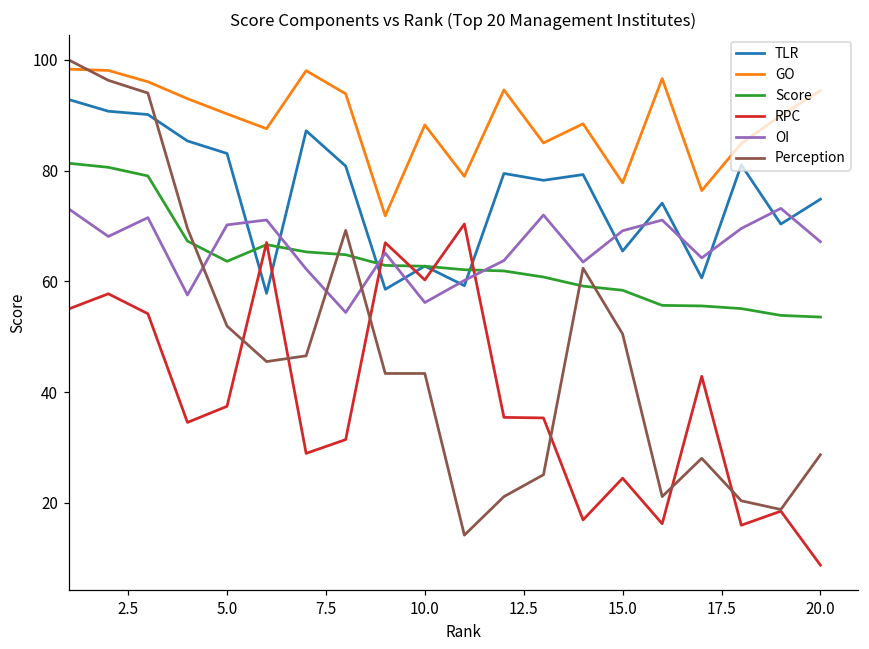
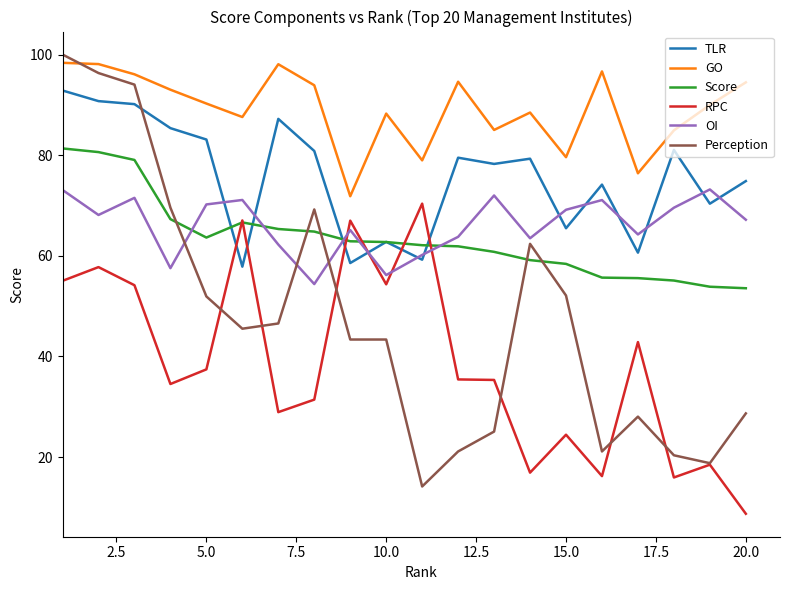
RPC, 10.0: 60 -> 54
GO, 15.0: 78 -> 80
Perception, 15.0: 51 -> 52
